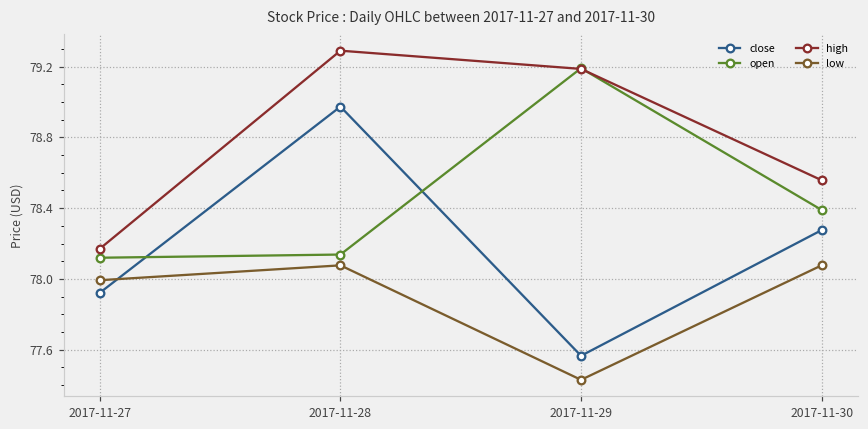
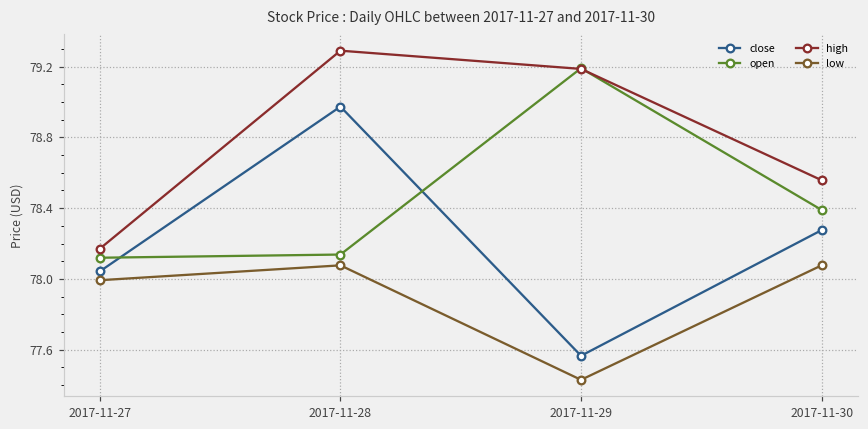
close, 2017-11-27: 77.92 -> 78.04
